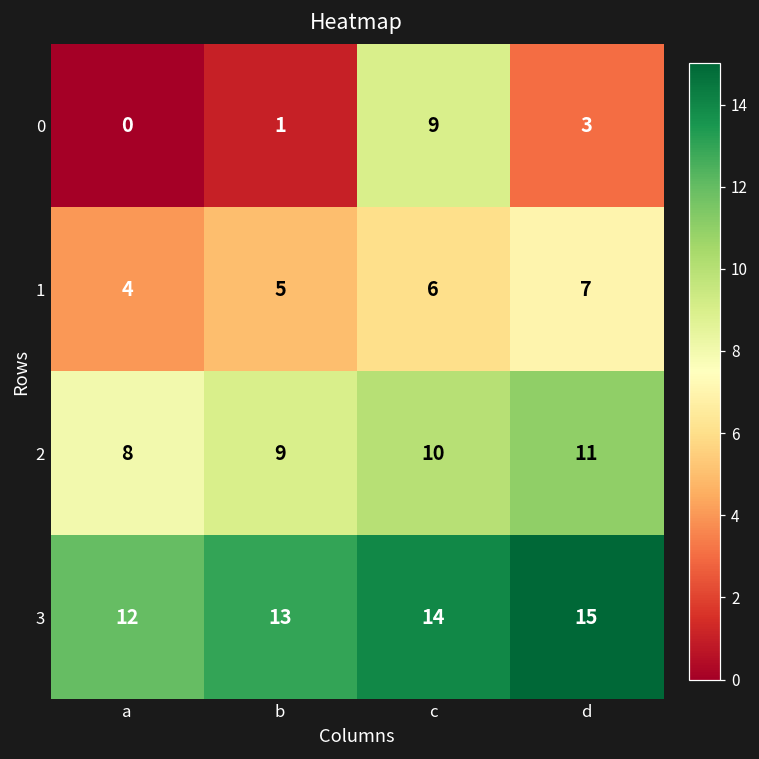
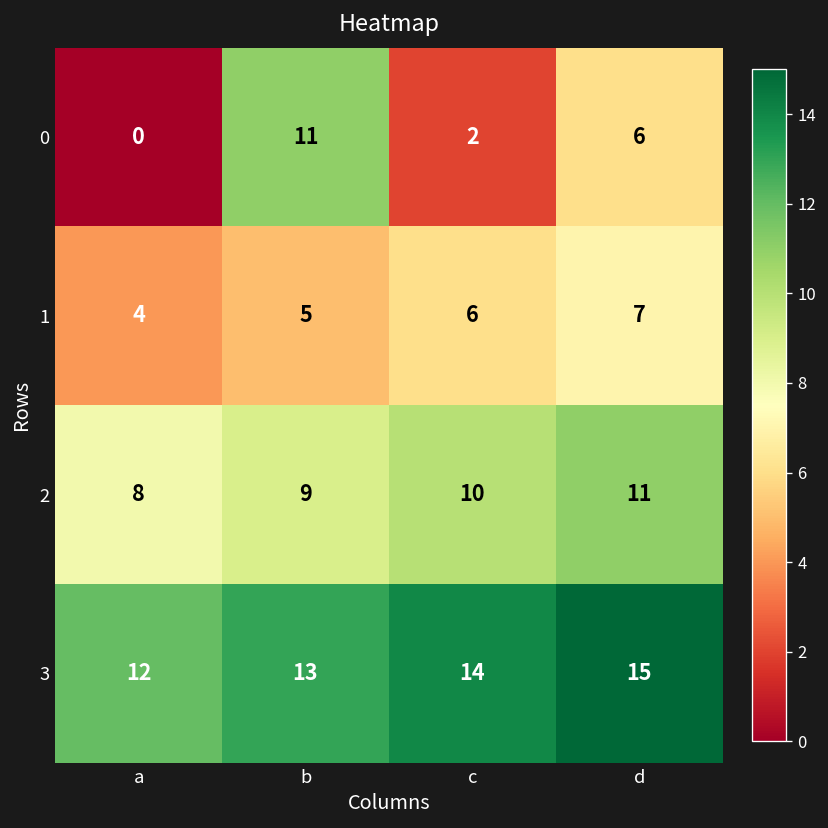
0, b: 1 -> 11
0, c: 9 -> 2
0, d: 3 -> 6
